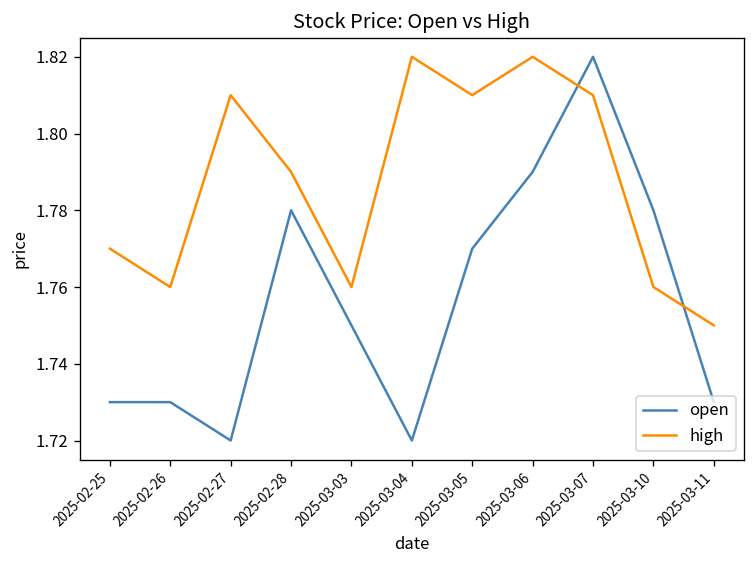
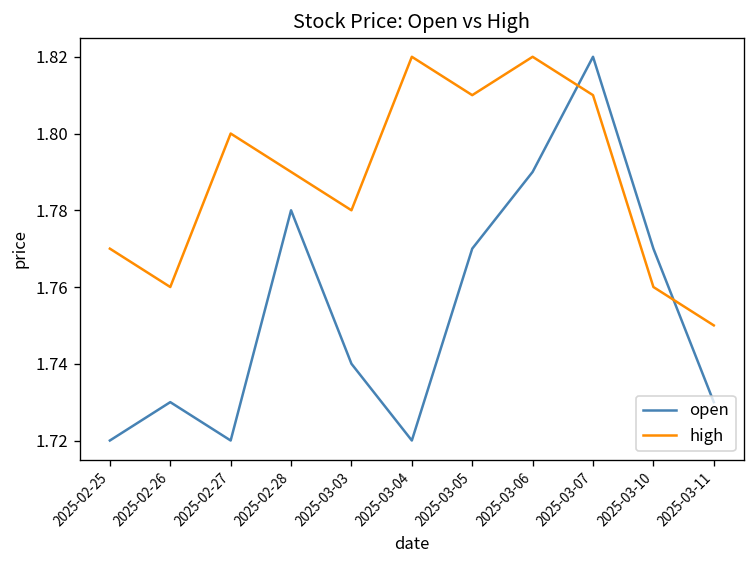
open, 2025-02-25: 1.73 -> 1.72
high, 2025-02-27: 1.81 -> 1.80
open, 2025-03-03: 1.75 -> 1.74
high, 2025-03-03: 1.76 -> 1.78
open, 2025-03-10: 1.78 -> 1.77
